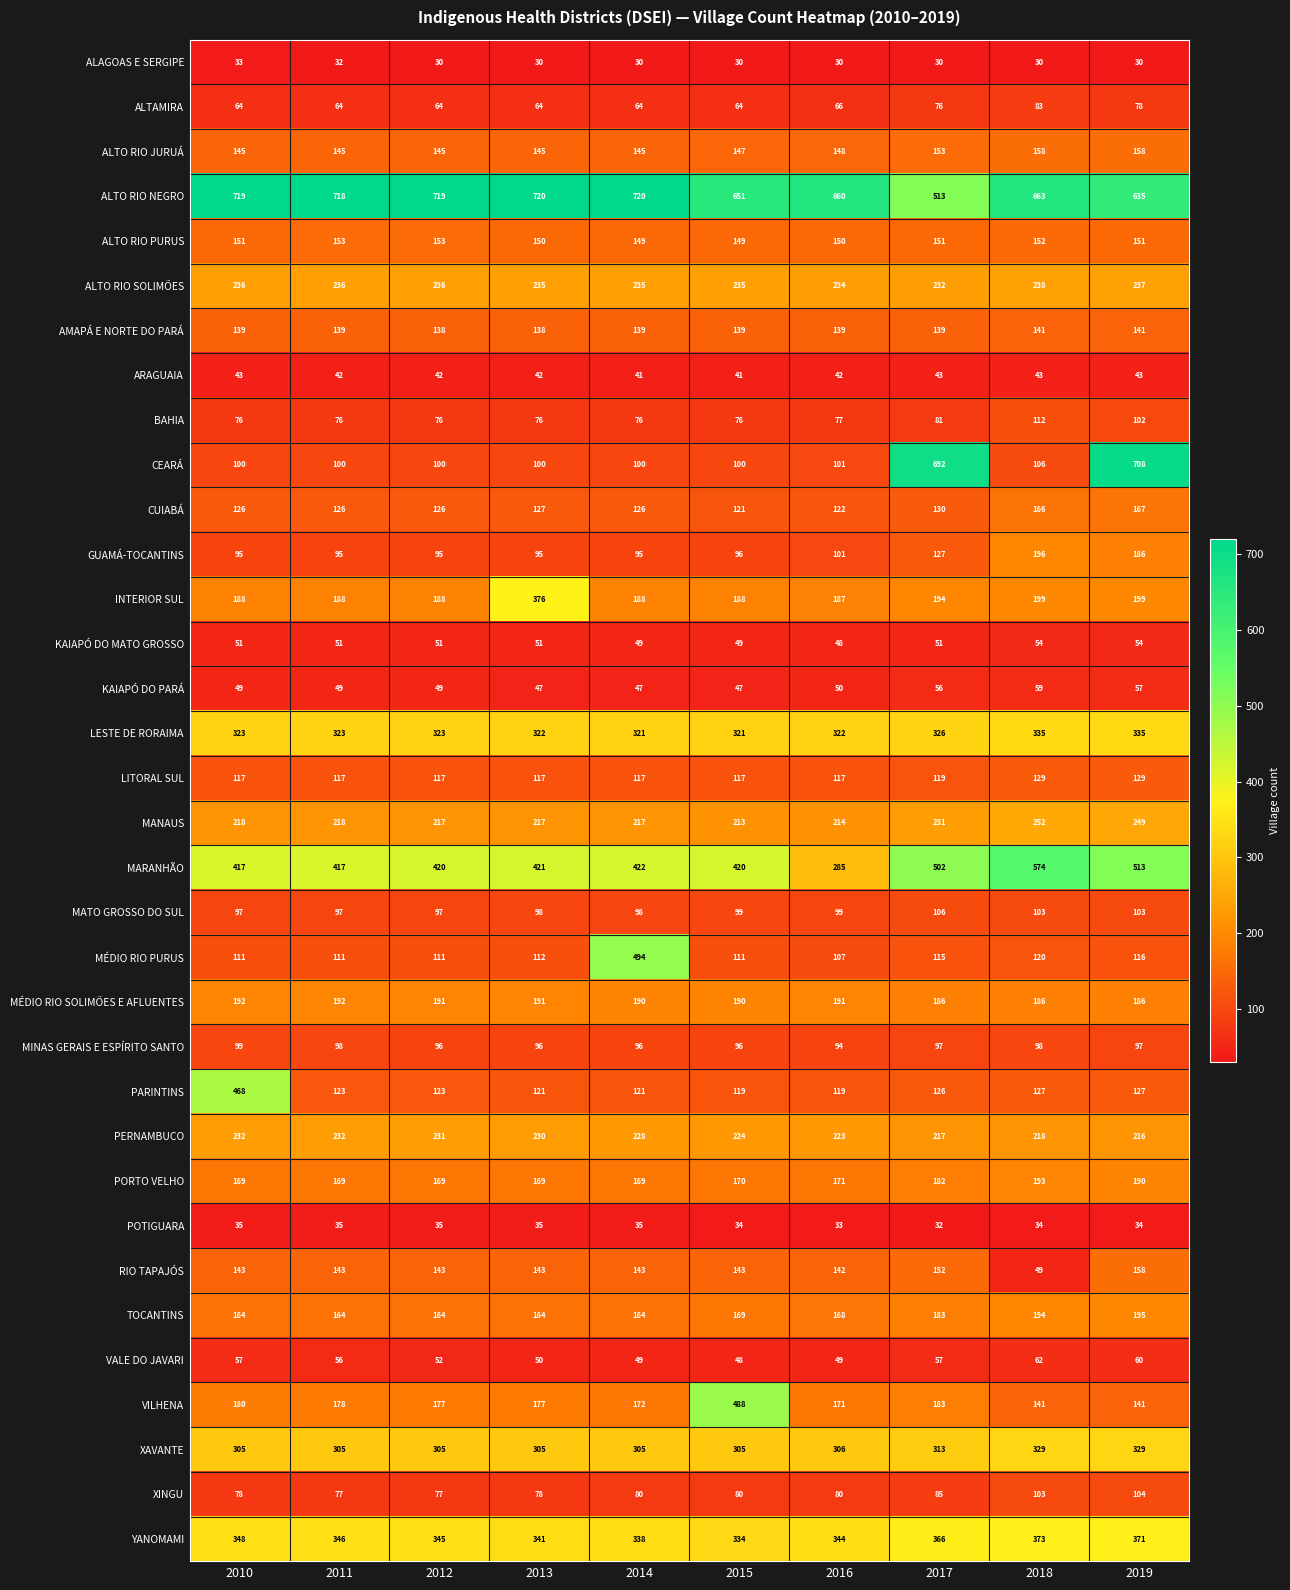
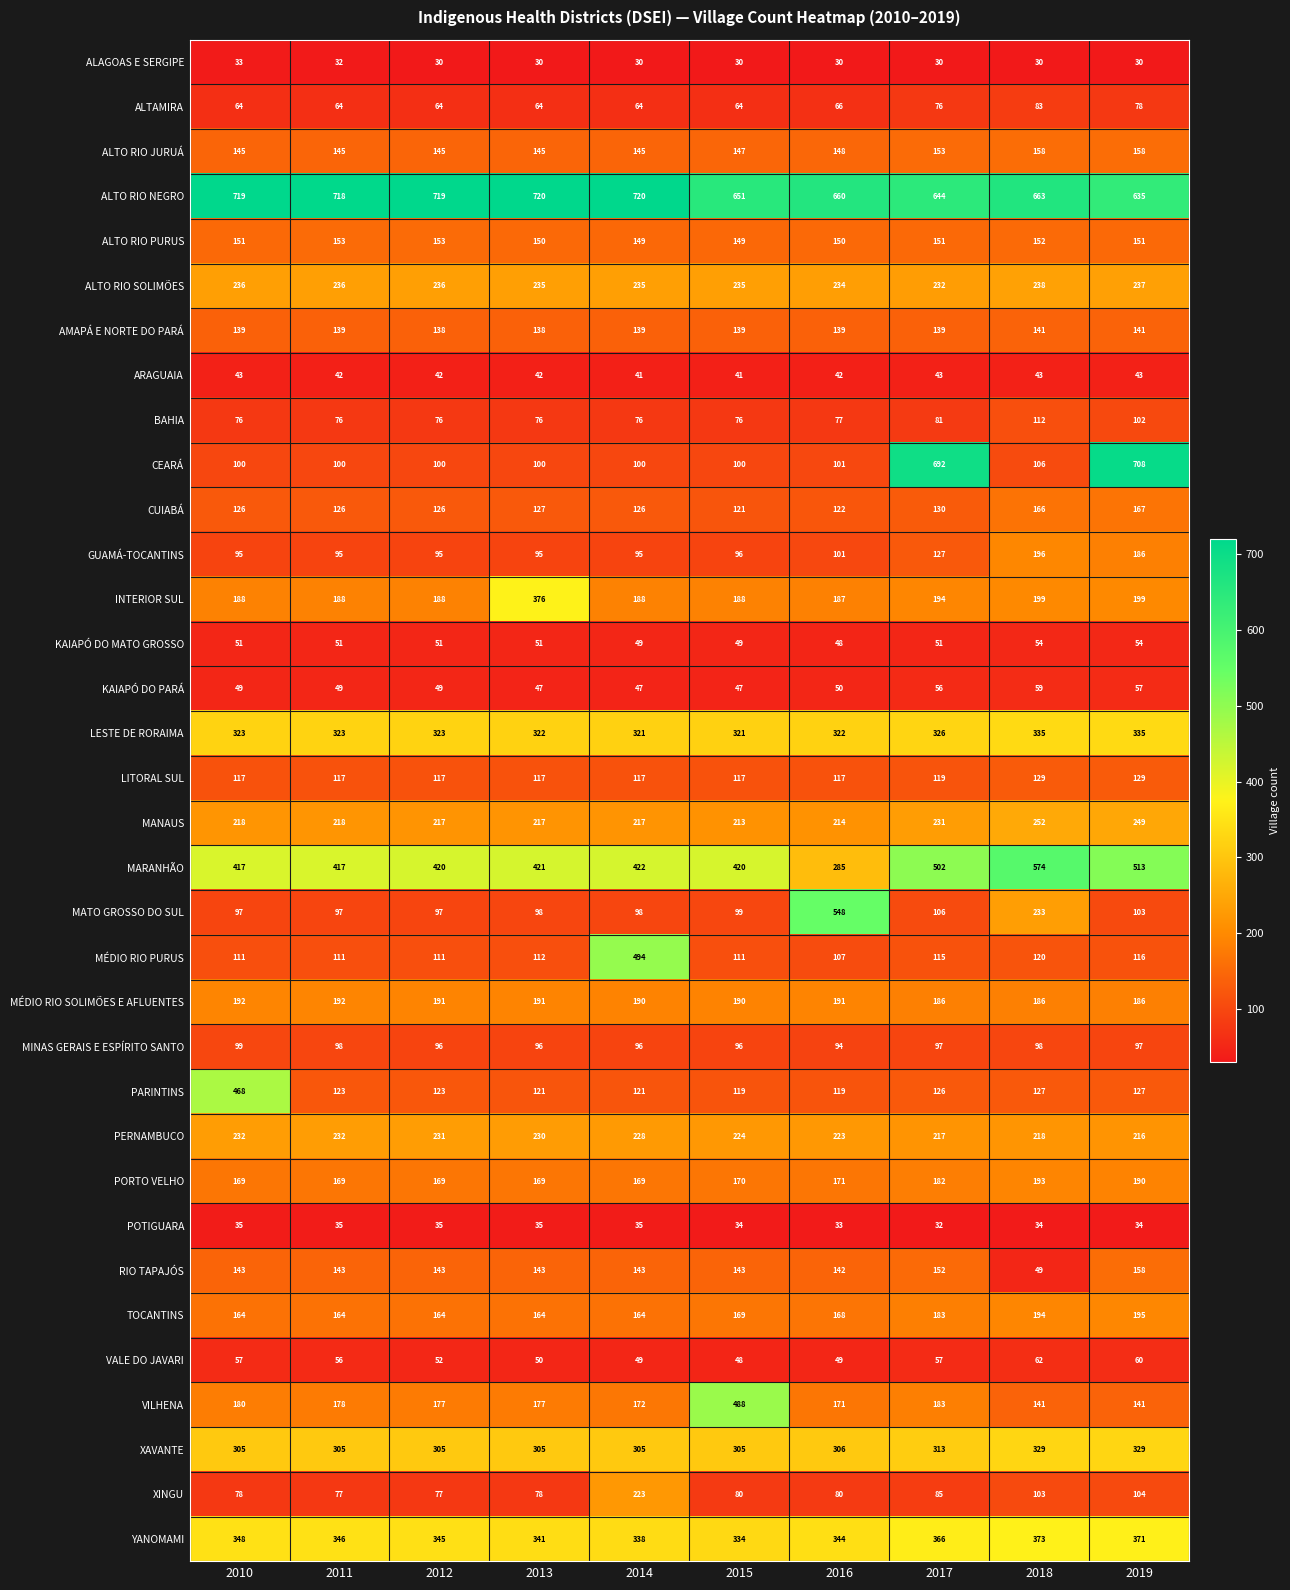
ALTO RIO NEGRO, 2017: 513 -> 644
MATO GROSSO DO SUL, 2016: 99 -> 548
MATO GROSSO DO SUL, 2018: 103 -> 233
XINGU, 2014: 80 -> 223
